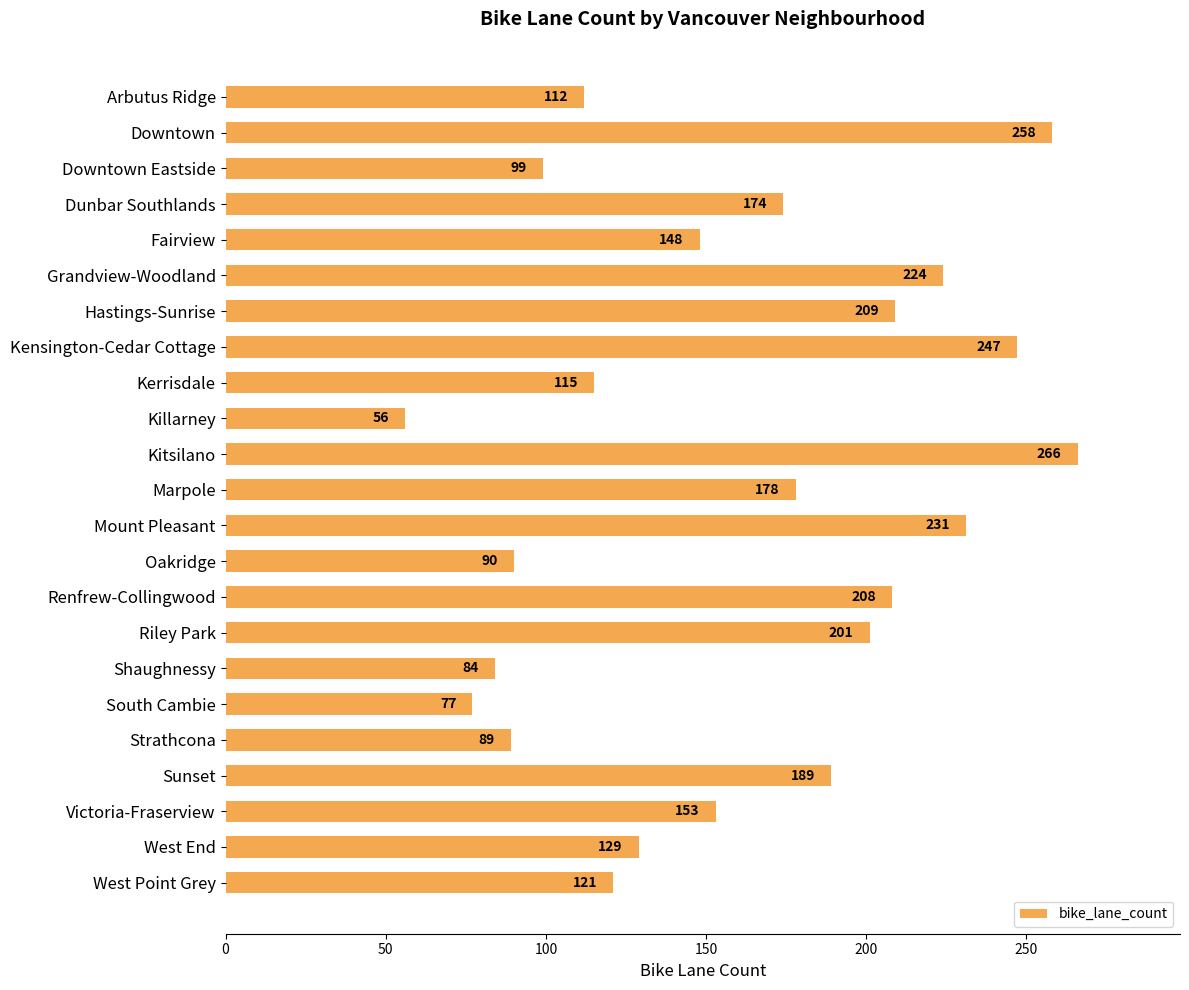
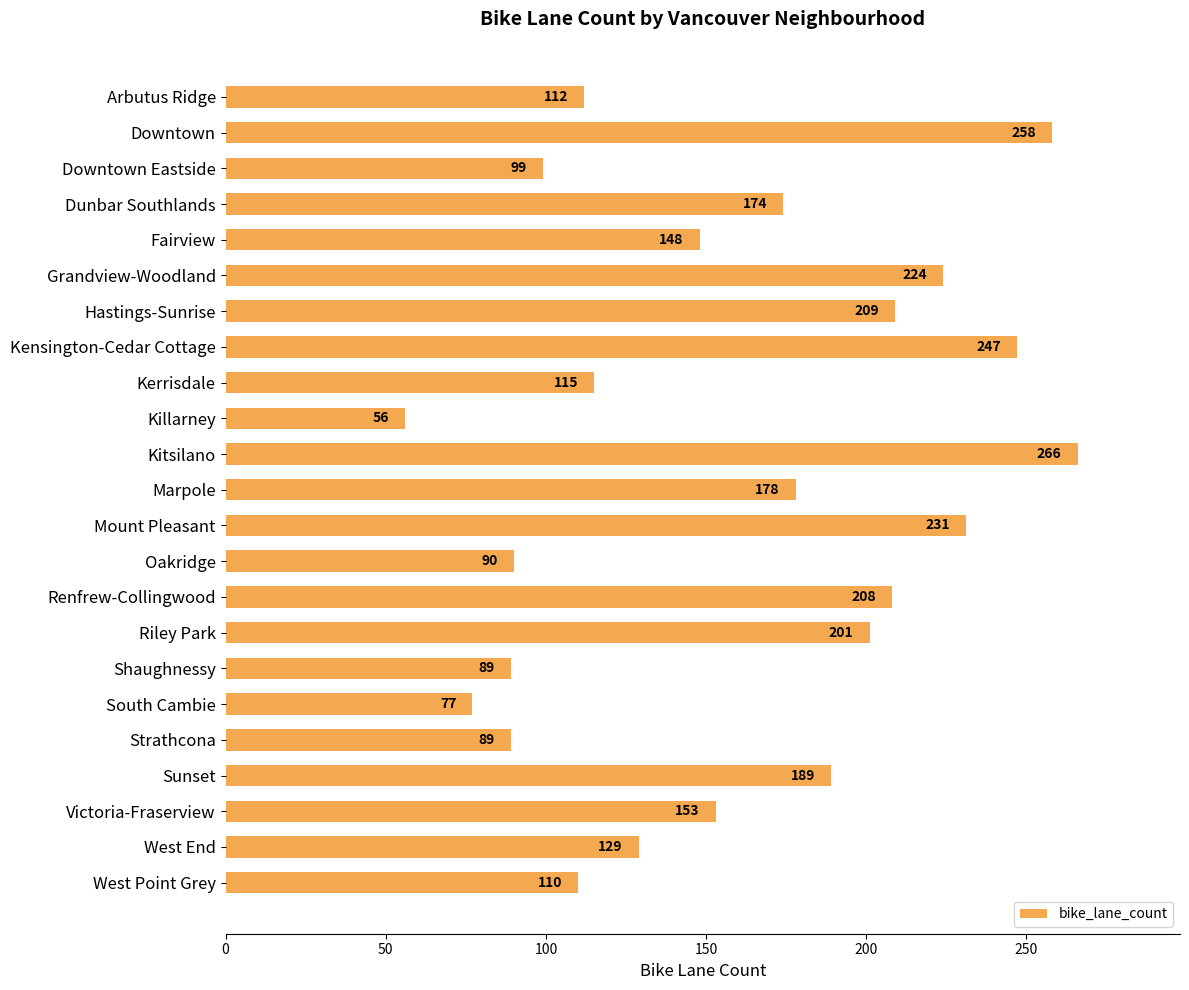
Shaughnessy: 84 -> 89
West Point Grey: 121 -> 110
